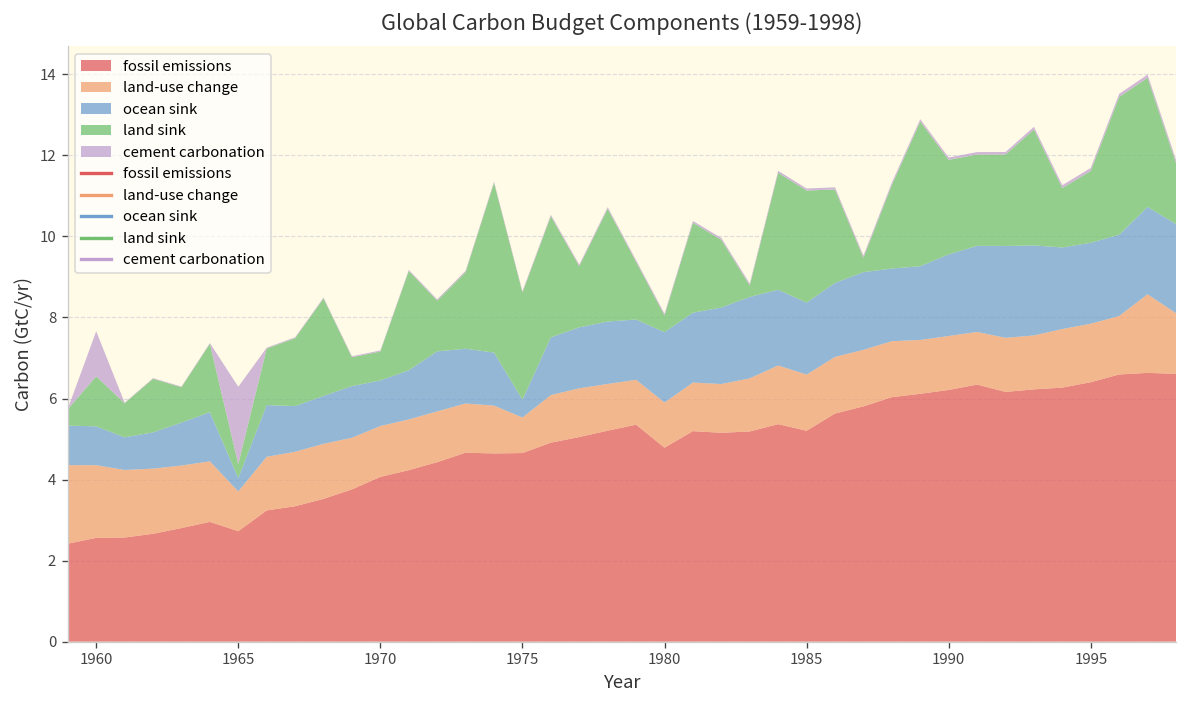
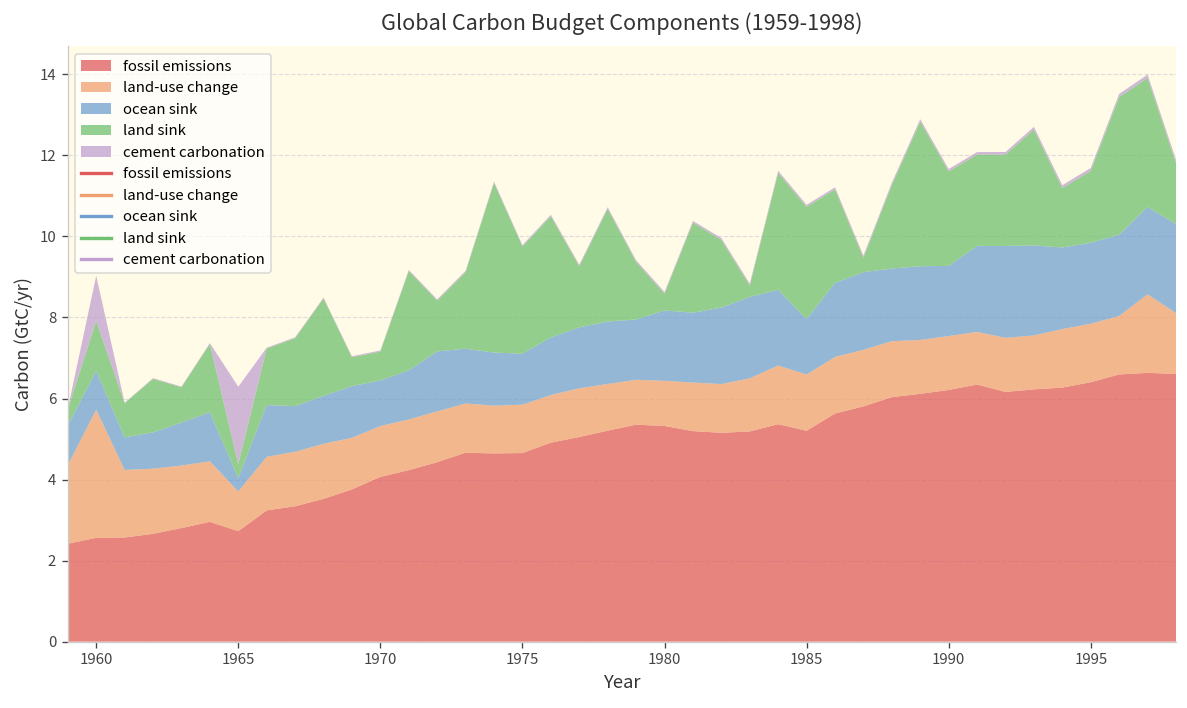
land-use change, 1960: 1.8 -> 3.2
land-use change, 1975: 0.9 -> 1.2
ocean sink, 1975: 0.4 -> 1.3
fossil emissions, 1980: 4.8 -> 5.3
ocean sink, 1985: 1.8 -> 1.4
ocean sink, 1990: 2.0 -> 1.7
